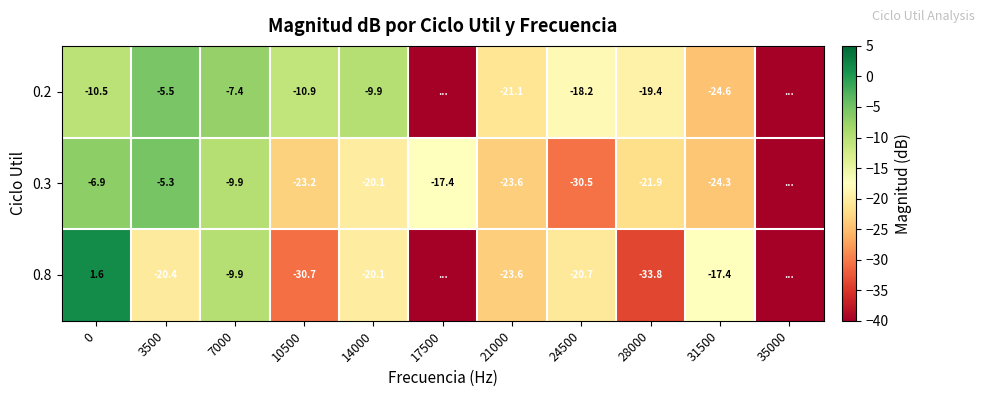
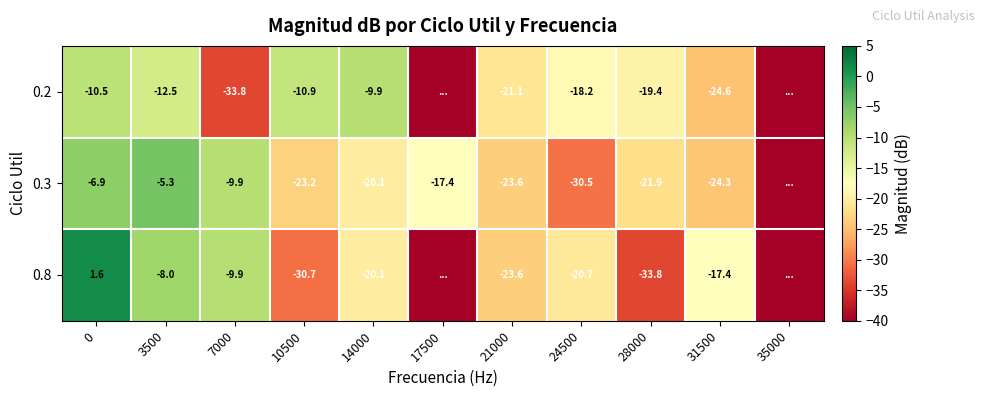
0.2, 3500: -5.5 -> -12.5
0.2, 7000: -7.4 -> -33.8
0.8, 3500: -20.4 -> -8.0
